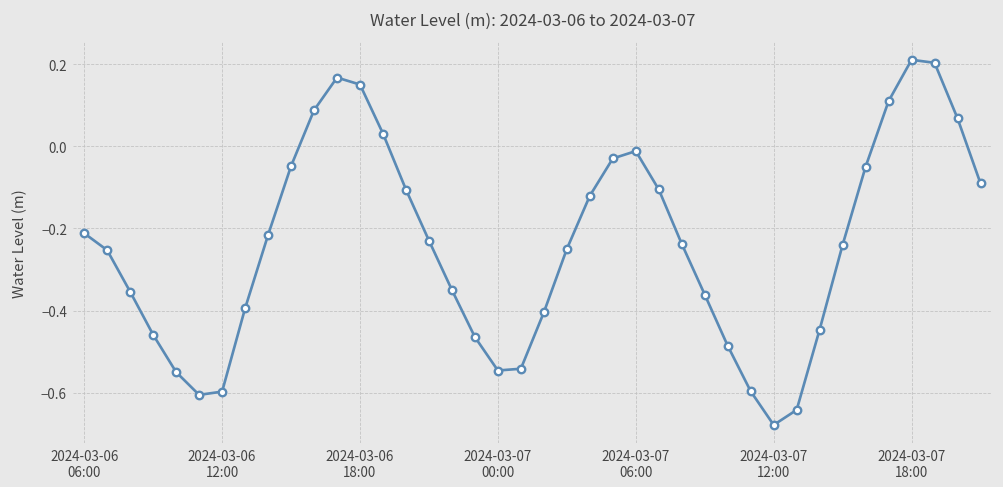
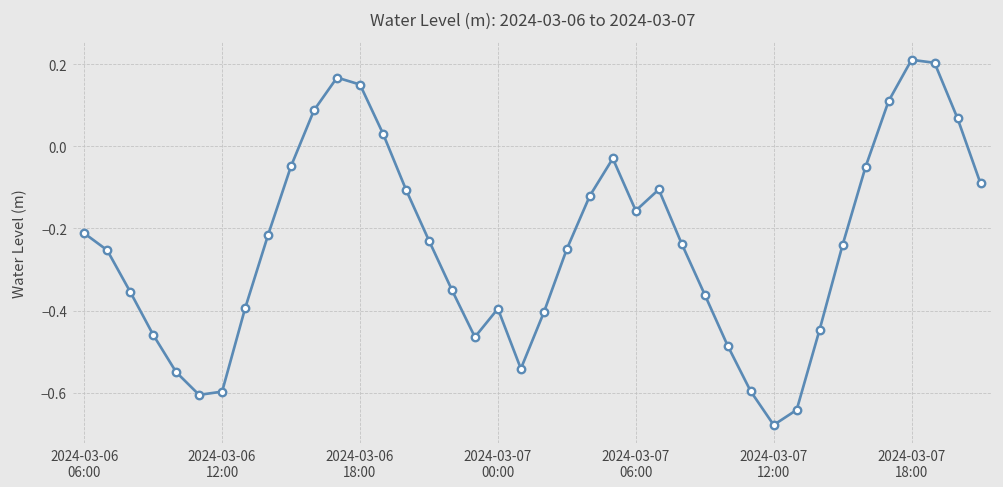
2024-03-07 00:00: -0.55 -> -0.40
2024-03-07 06:00: -0.01 -> -0.16
